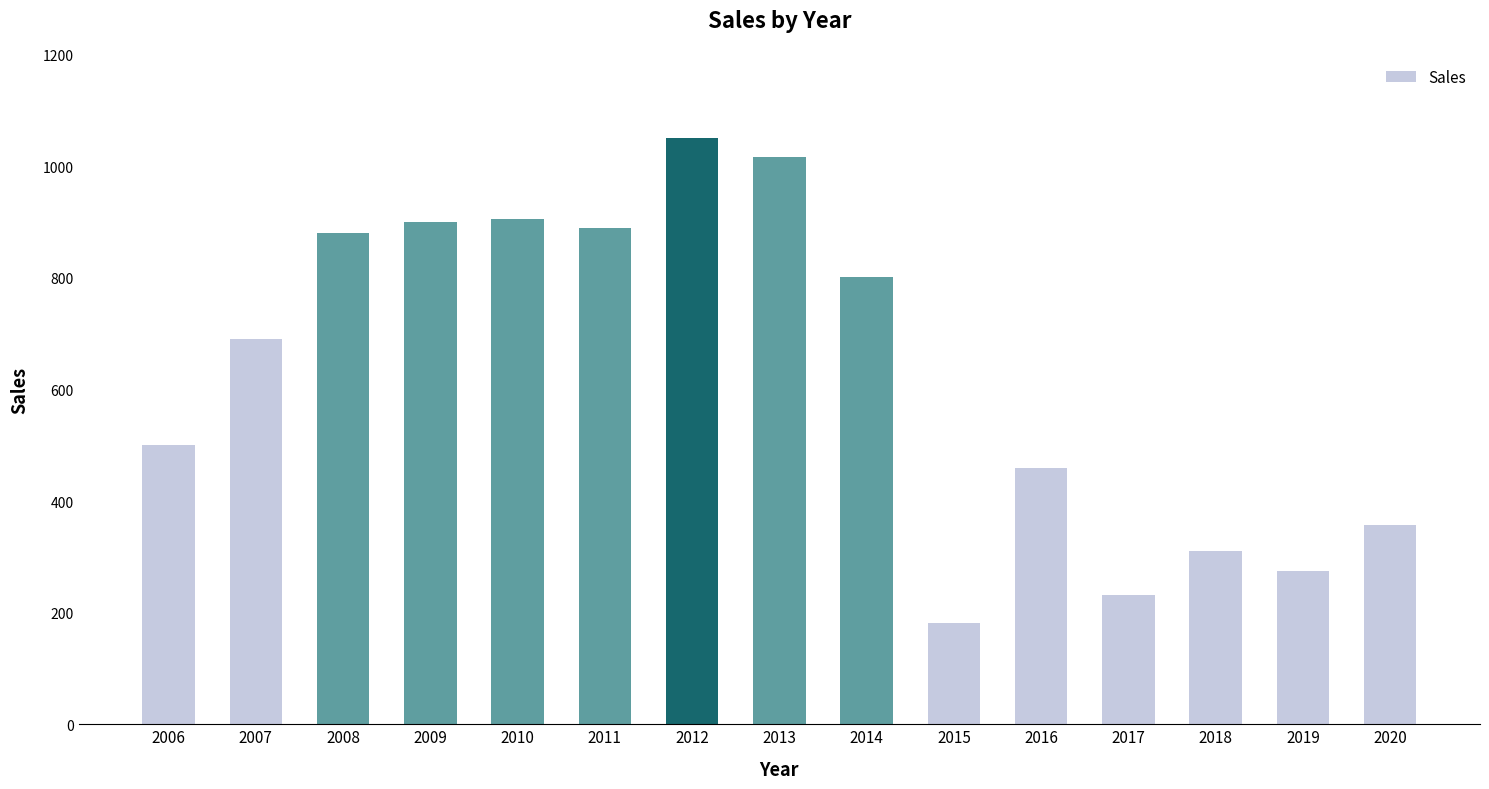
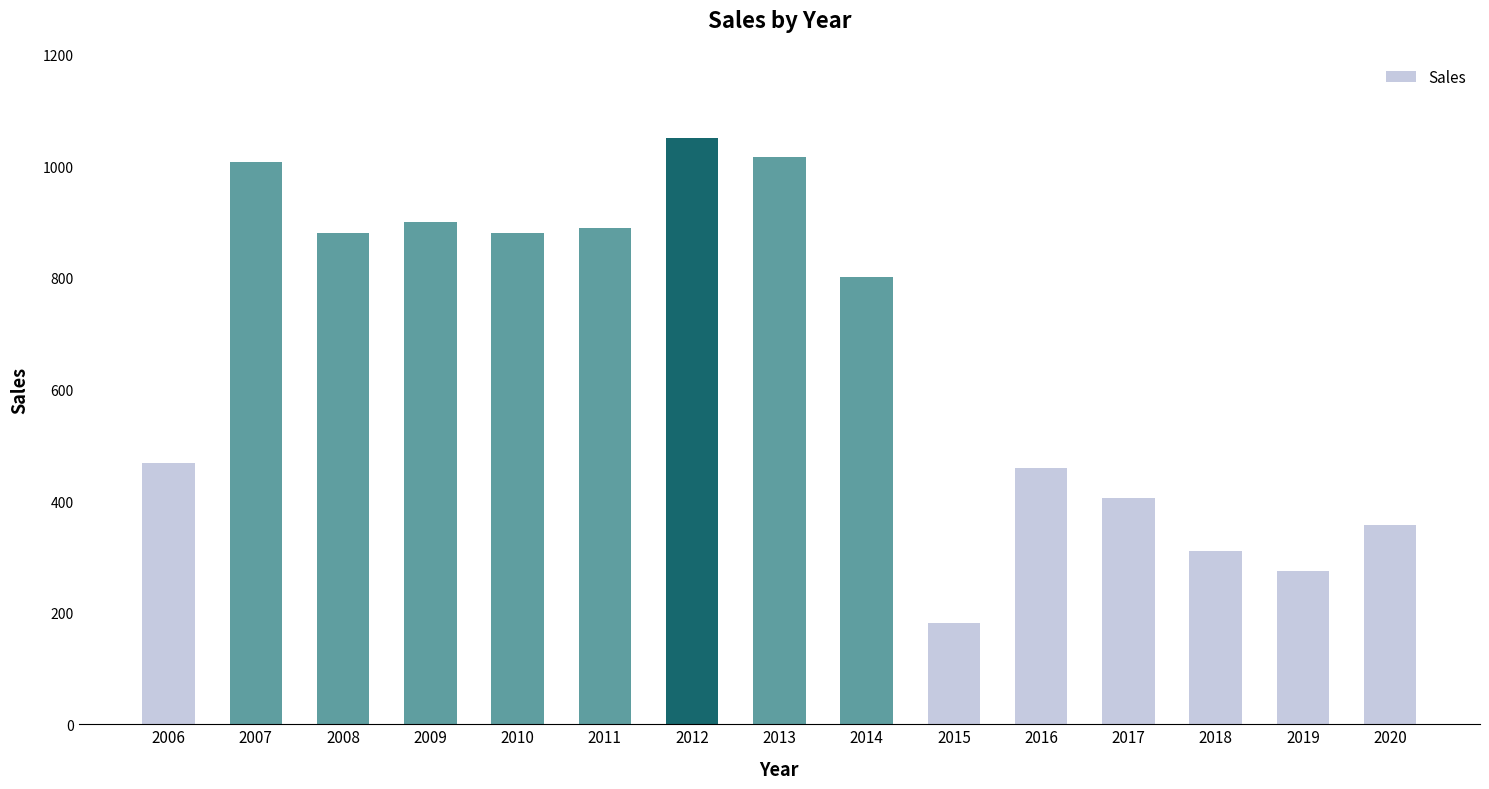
2006: 500 -> 470
2007: 690 -> 1010
2010: 910 -> 880
2017: 230 -> 410
